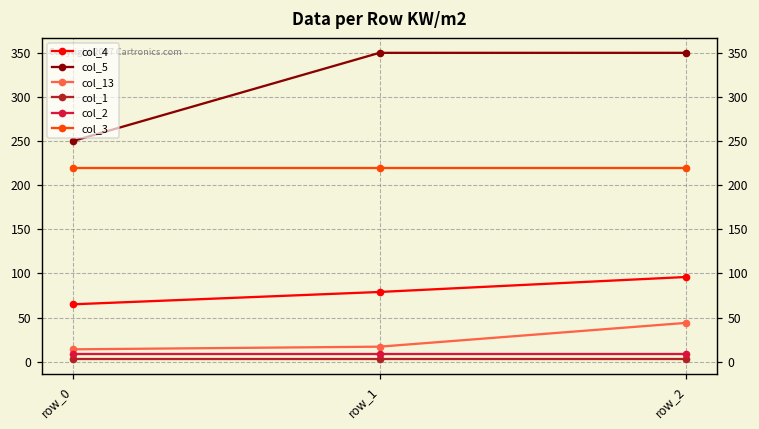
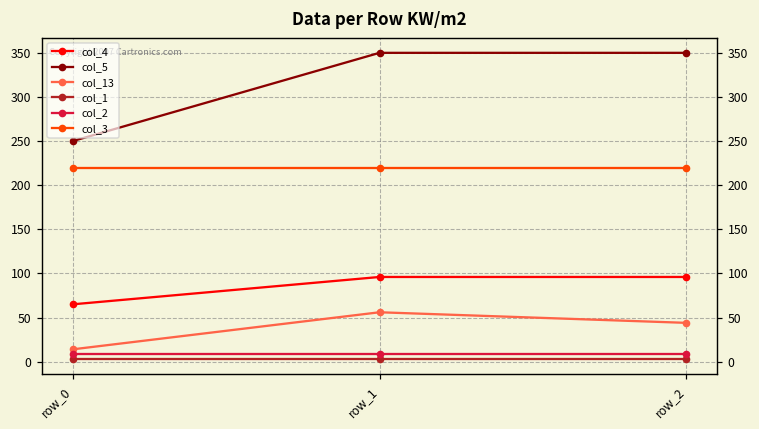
col_4, row_1: 80 -> 100
col_13, row_1: 20 -> 60
